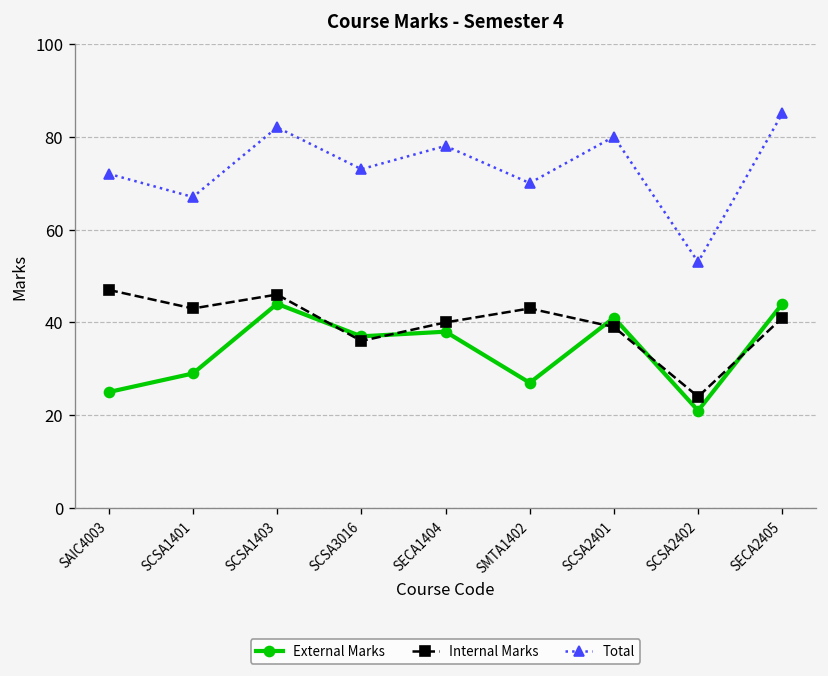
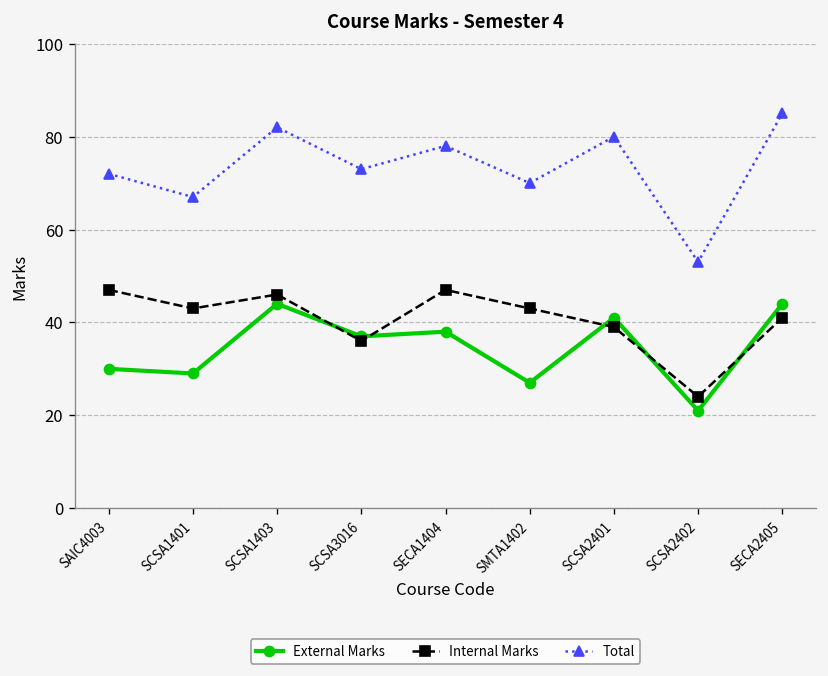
External Marks, SAIC4003: 25 -> 30
Internal Marks, SECA1404: 40 -> 47
